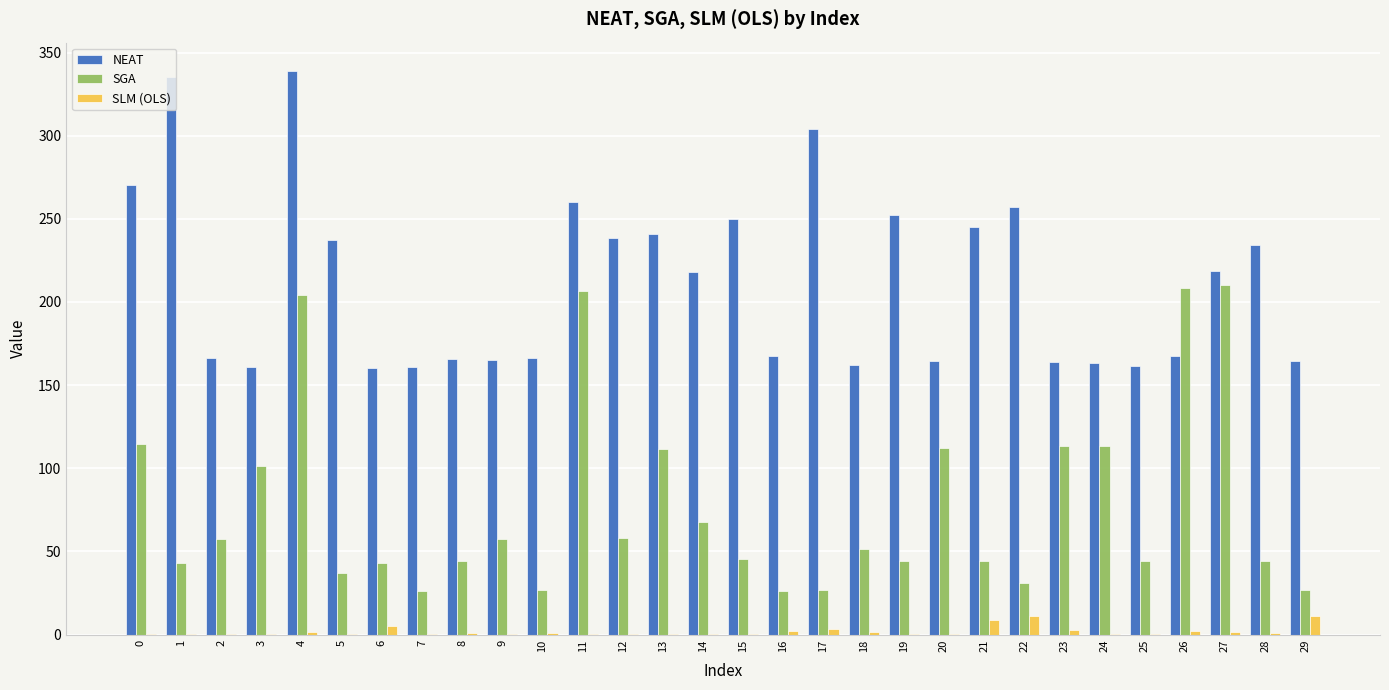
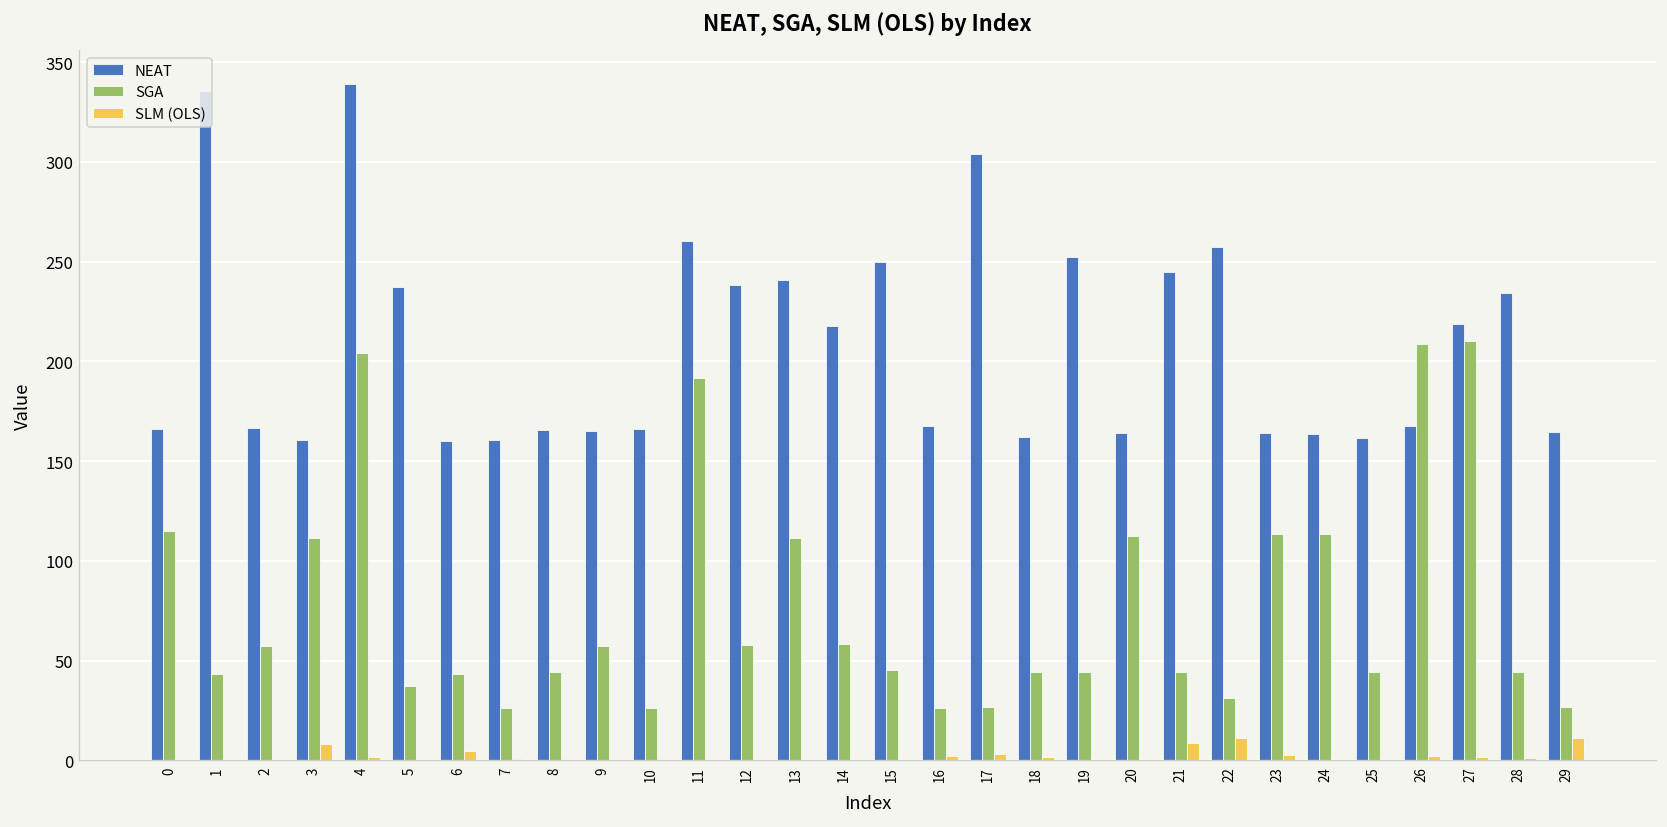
NEAT, 0: 270 -> 166
SGA, 3: 102 -> 111
SLM (OLS), 3: 1 -> 8
SGA, 11: 206 -> 192
SGA, 14: 68 -> 58
SGA, 18: 52 -> 44
